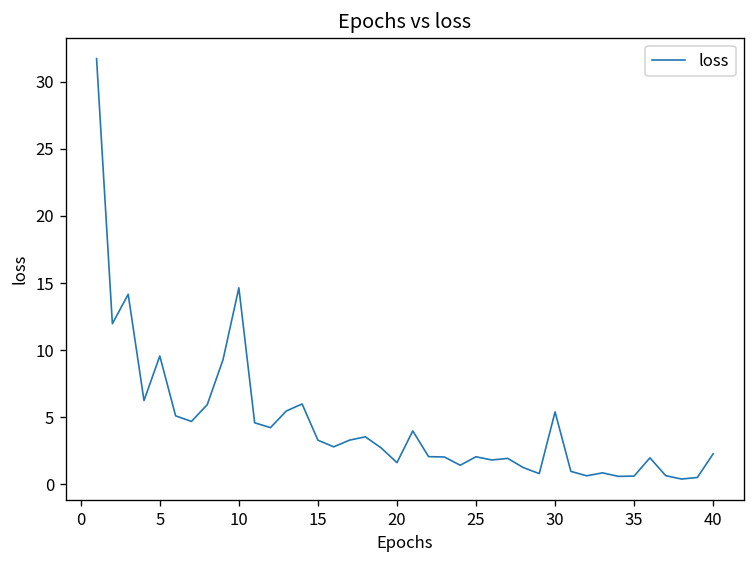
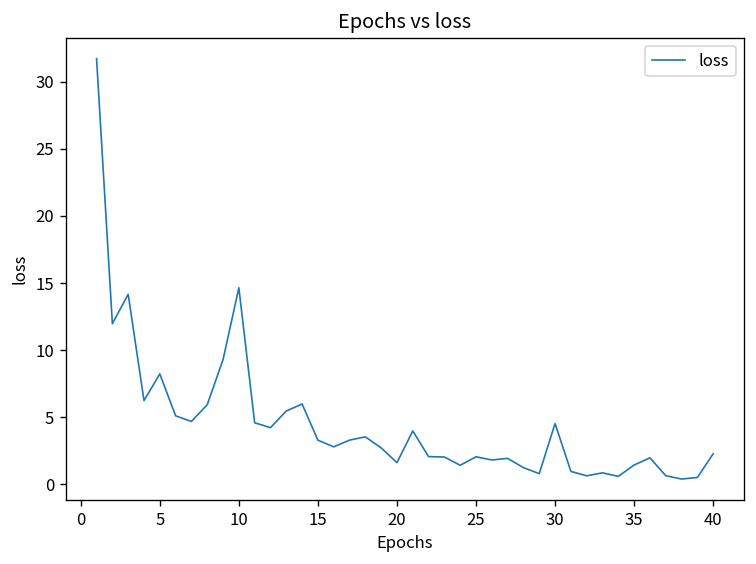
5: 9.6 -> 8.2
30: 5.4 -> 4.5
35: 0.6 -> 1.4
